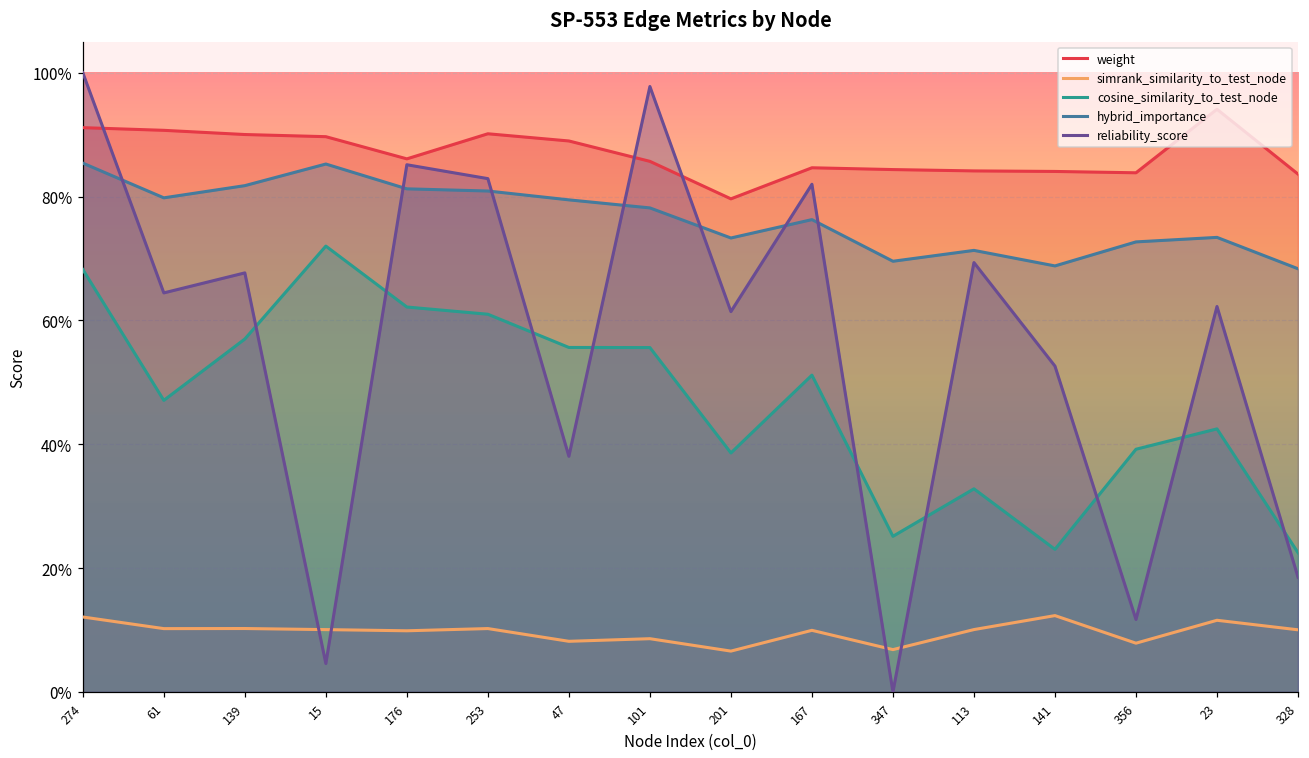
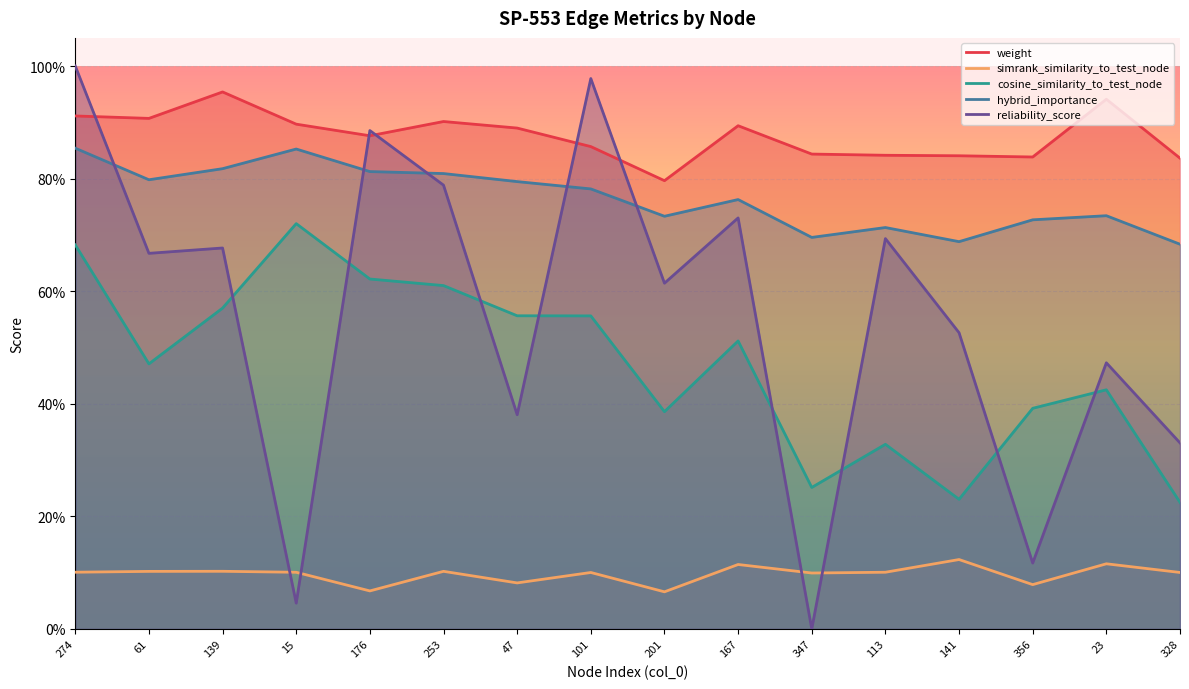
simrank_similarity_to_test_node, 274: 12% -> 10%
reliability_score, 61: 64% -> 67%
weight, 139: 90% -> 95%
weight, 176: 86% -> 88%
simrank_similarity_to_test_node, 176: 10% -> 7%
reliability_score, 176: 85% -> 89%
reliability_score, 253: 83% -> 79%
simrank_similarity_to_test_node, 101: 9% -> 10%
weight, 167: 85% -> 89%
simrank_similarity_to_test_node, 167: 10% -> 11%
reliability_score, 167: 82% -> 73%
simrank_similarity_to_test_node, 347: 7% -> 10%
reliability_score, 23: 62% -> 47%
reliability_score, 328: 19% -> 33%
